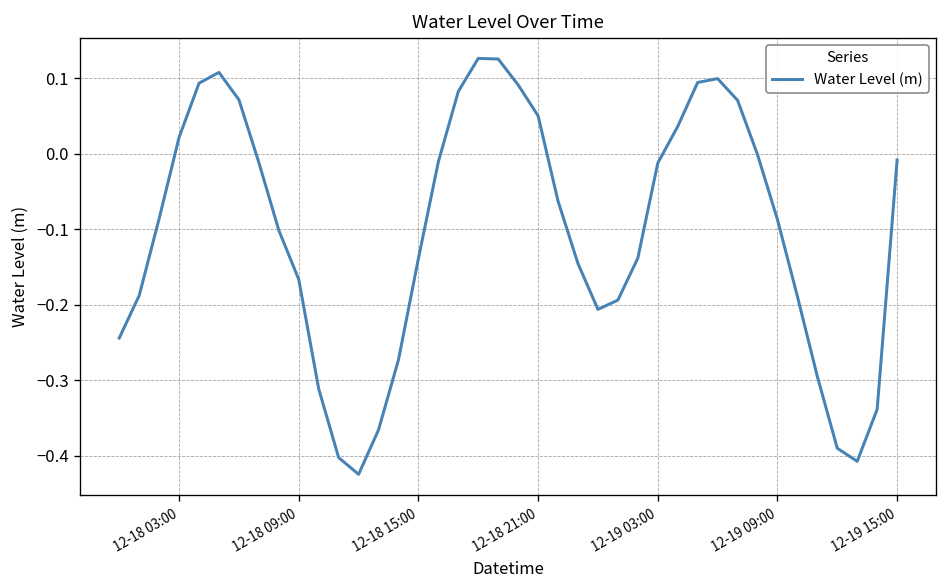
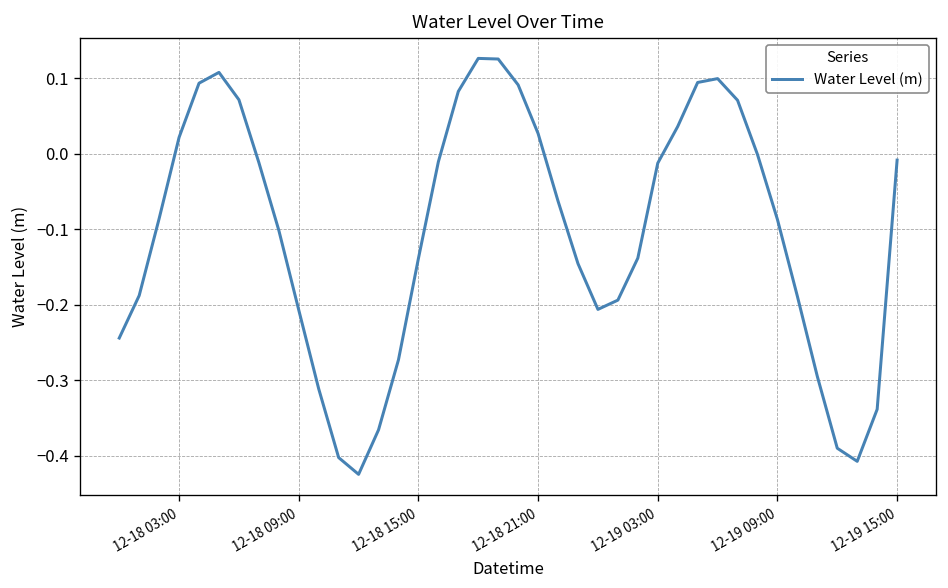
12-18 09:00: -0.17 -> -0.21
12-18 21:00: 0.05 -> 0.03
